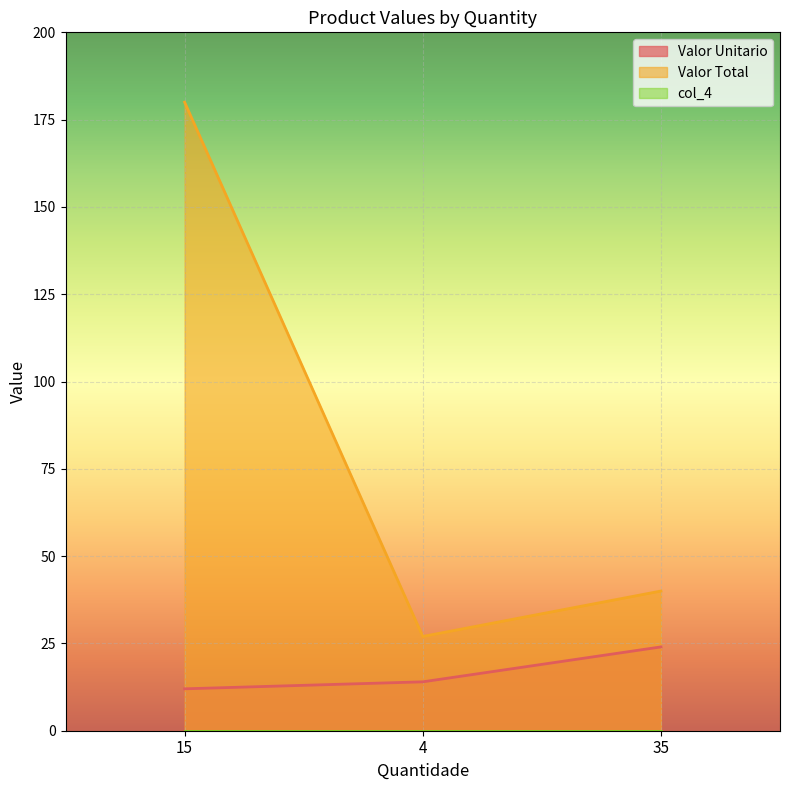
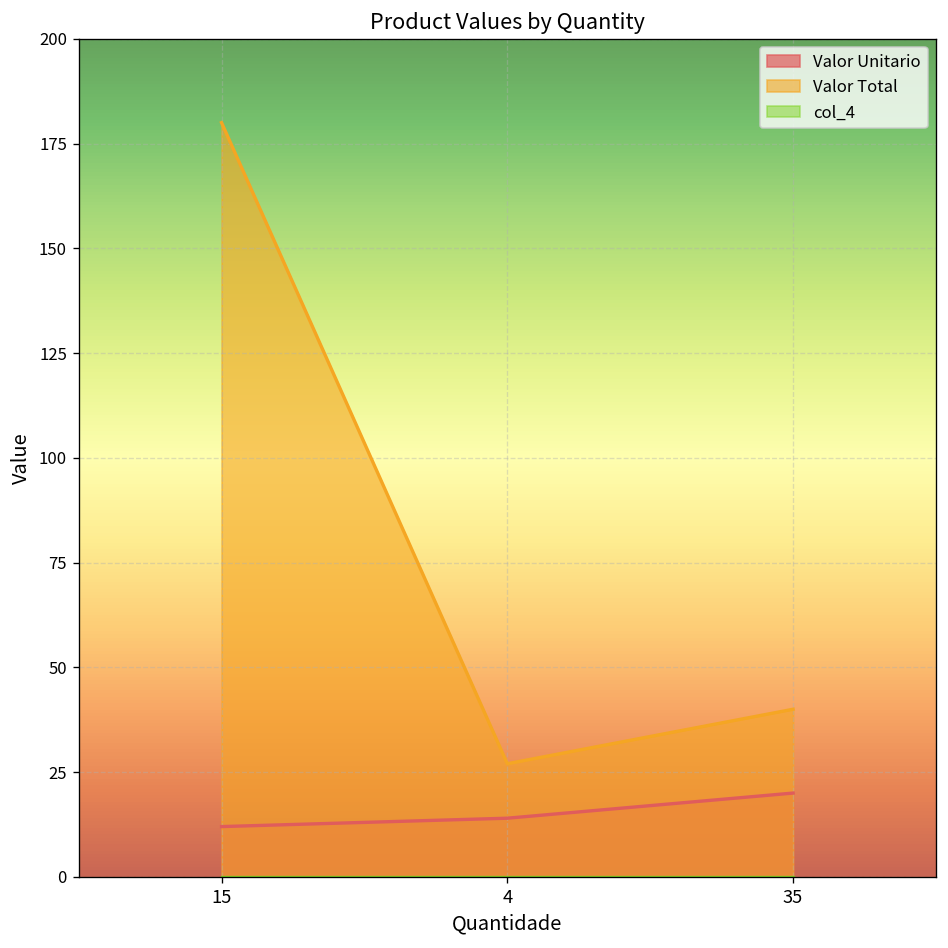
Valor Unitario, 35: 24 -> 20
